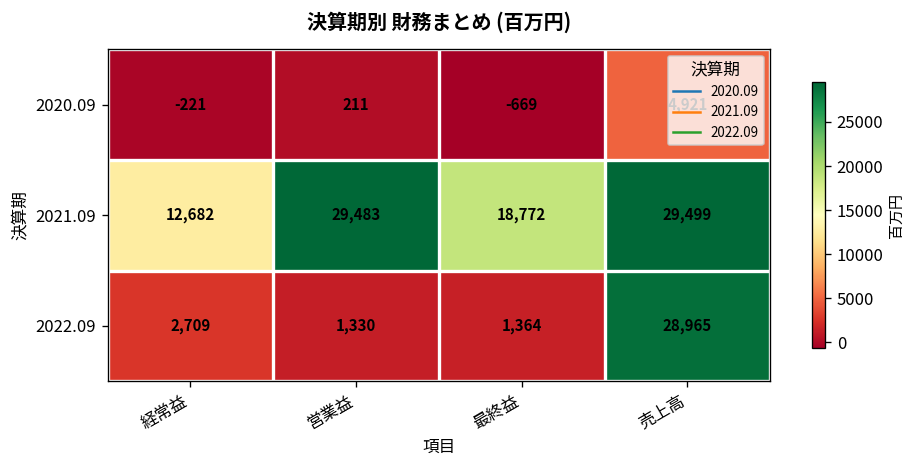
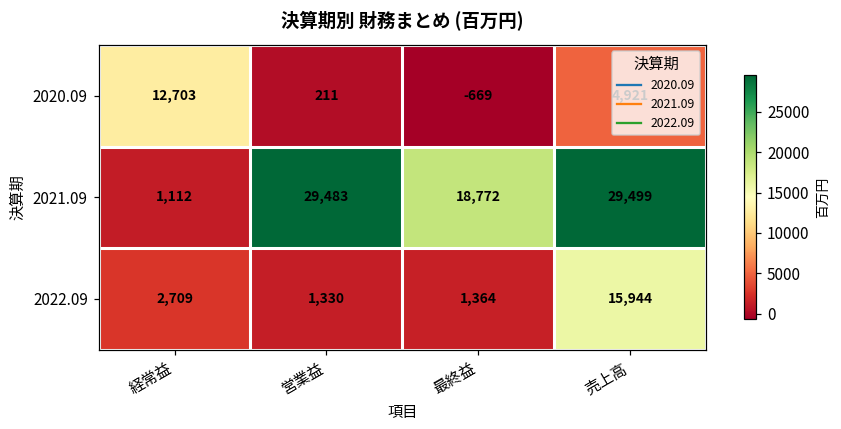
2020.09, 経常益: -221 -> 12,703
2021.09, 経常益: 12,682 -> 1,112
2022.09, 売上高: 28,965 -> 15,944
